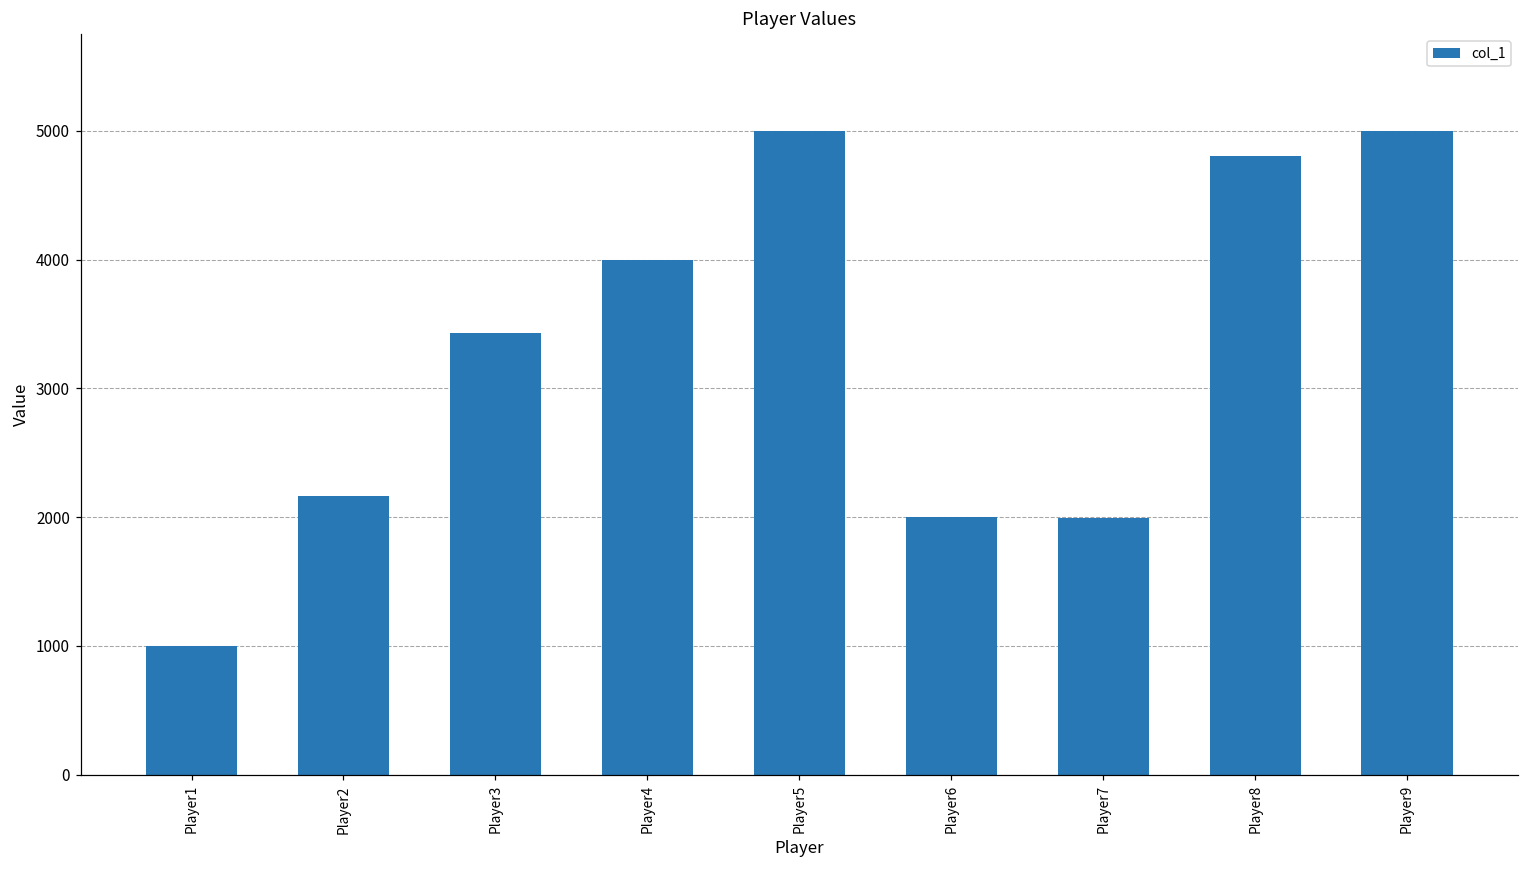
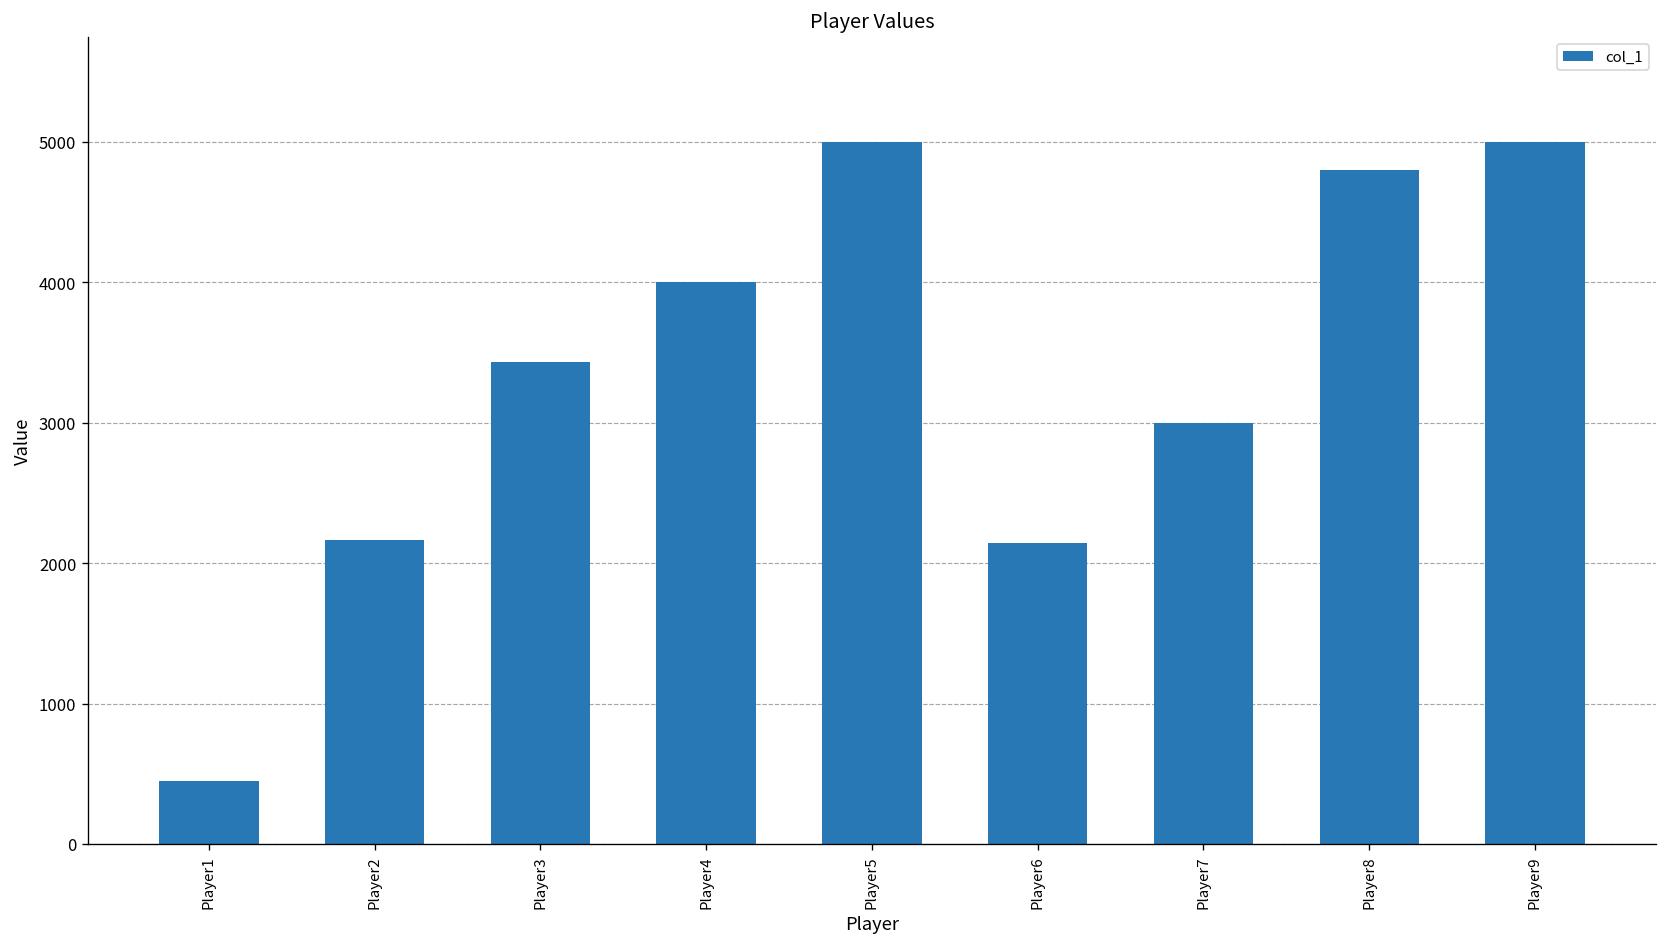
Player1: 1000 -> 450
Player6: 2000 -> 2140
Player7: 1990 -> 3000
